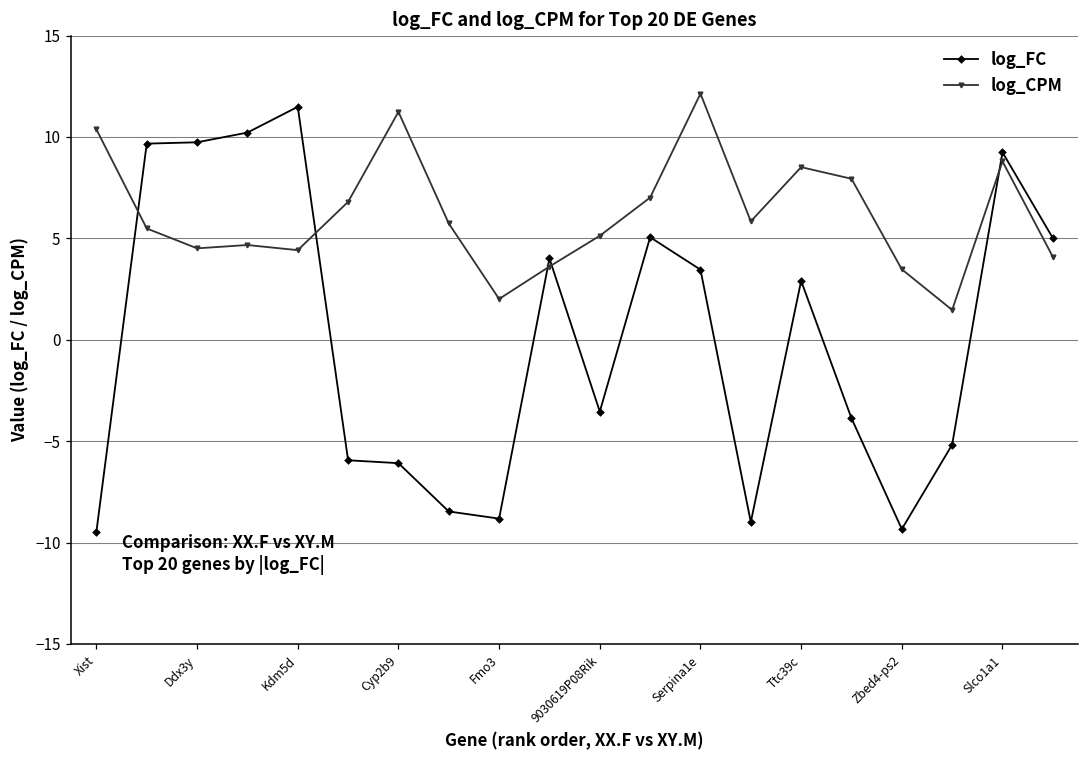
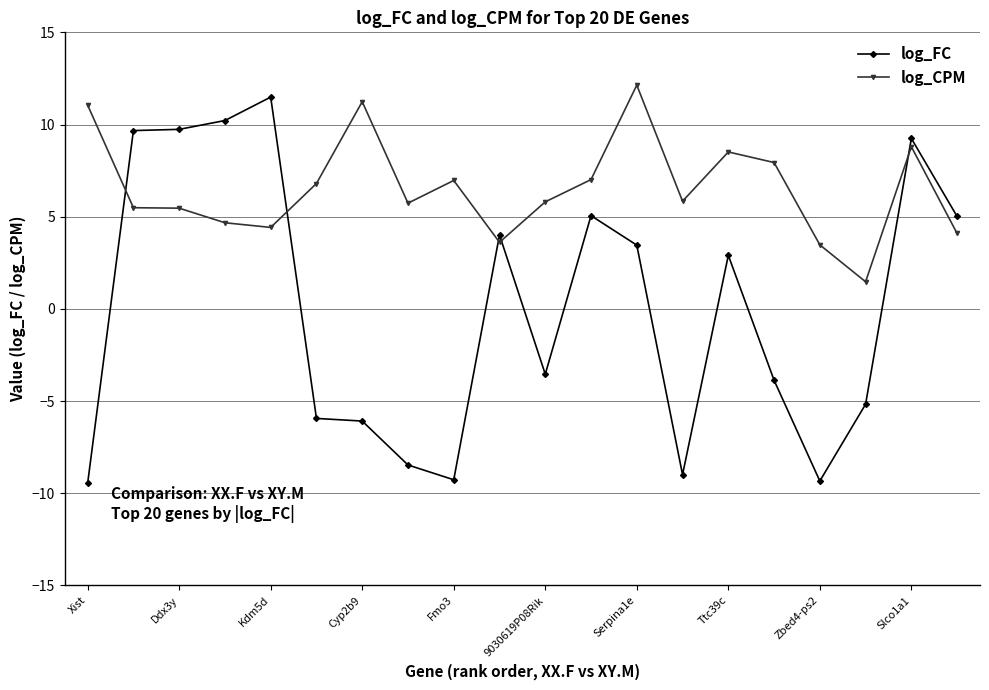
log_CPM, Xist: 10.4 -> 11.1
log_CPM, Ddx3y: 4.5 -> 5.5
log_FC, Fmo3: -8.8 -> -9.3
log_CPM, Fmo3: 2.0 -> 7.0
log_CPM, 9030619P08Rik: 5.1 -> 5.8
